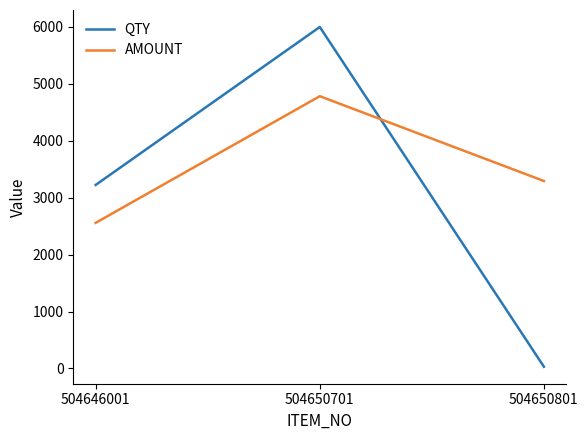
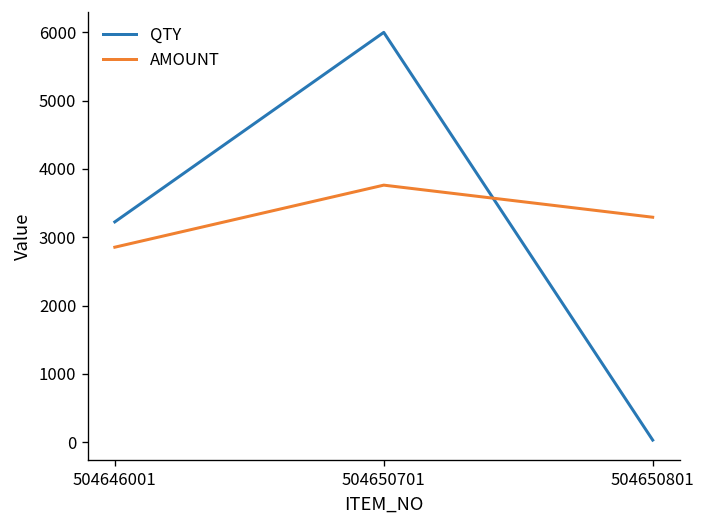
AMOUNT, 504646001: 2600 -> 2900
AMOUNT, 504650701: 4800 -> 3800
